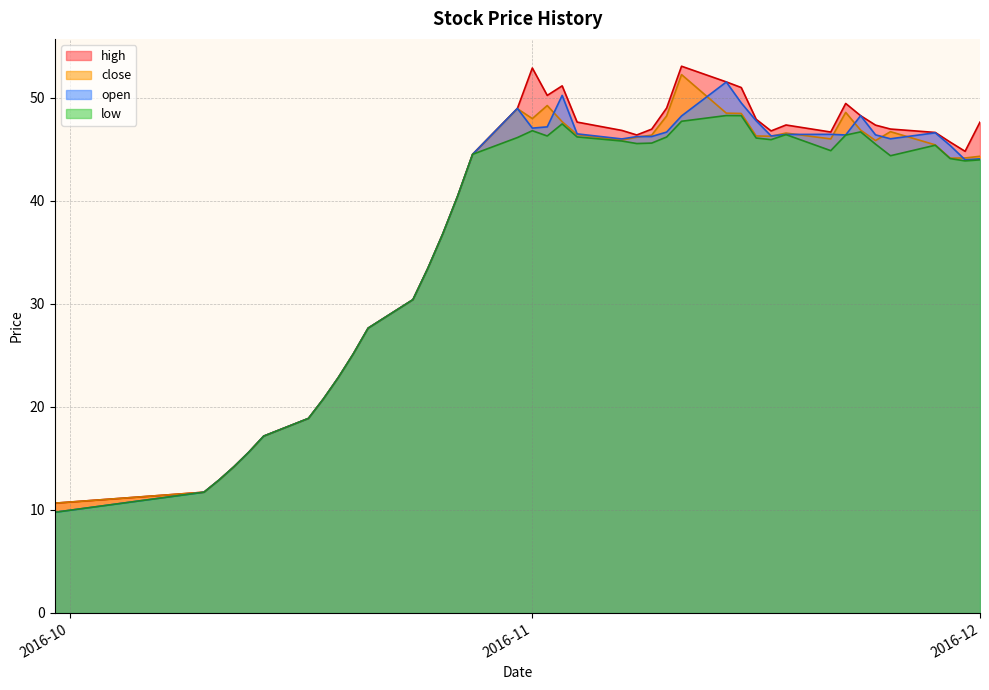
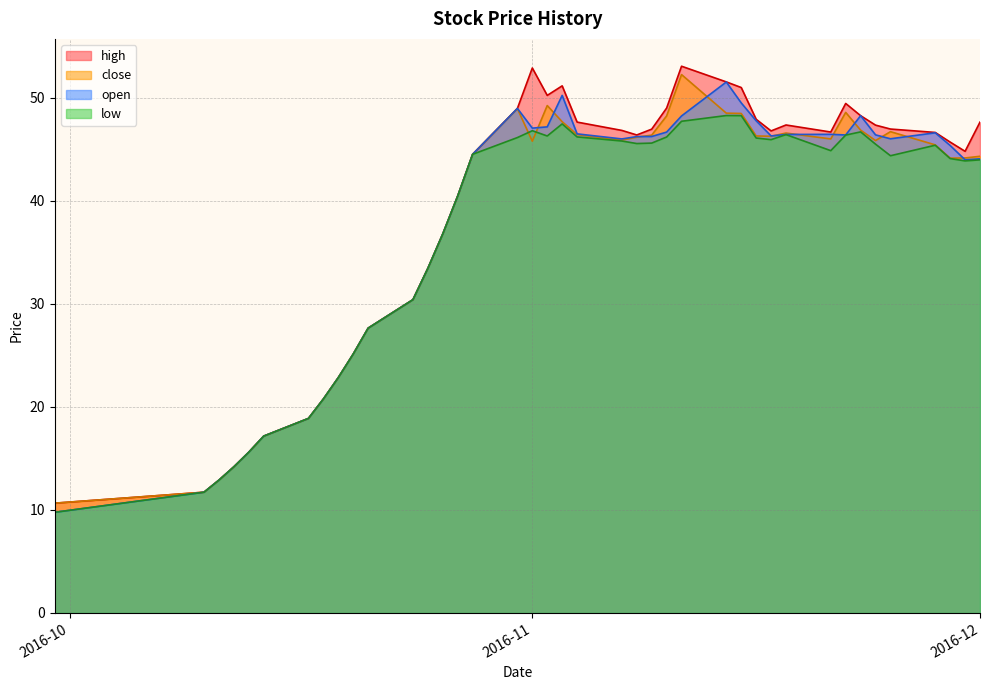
close, 2016-11: 48.0 -> 45.8
